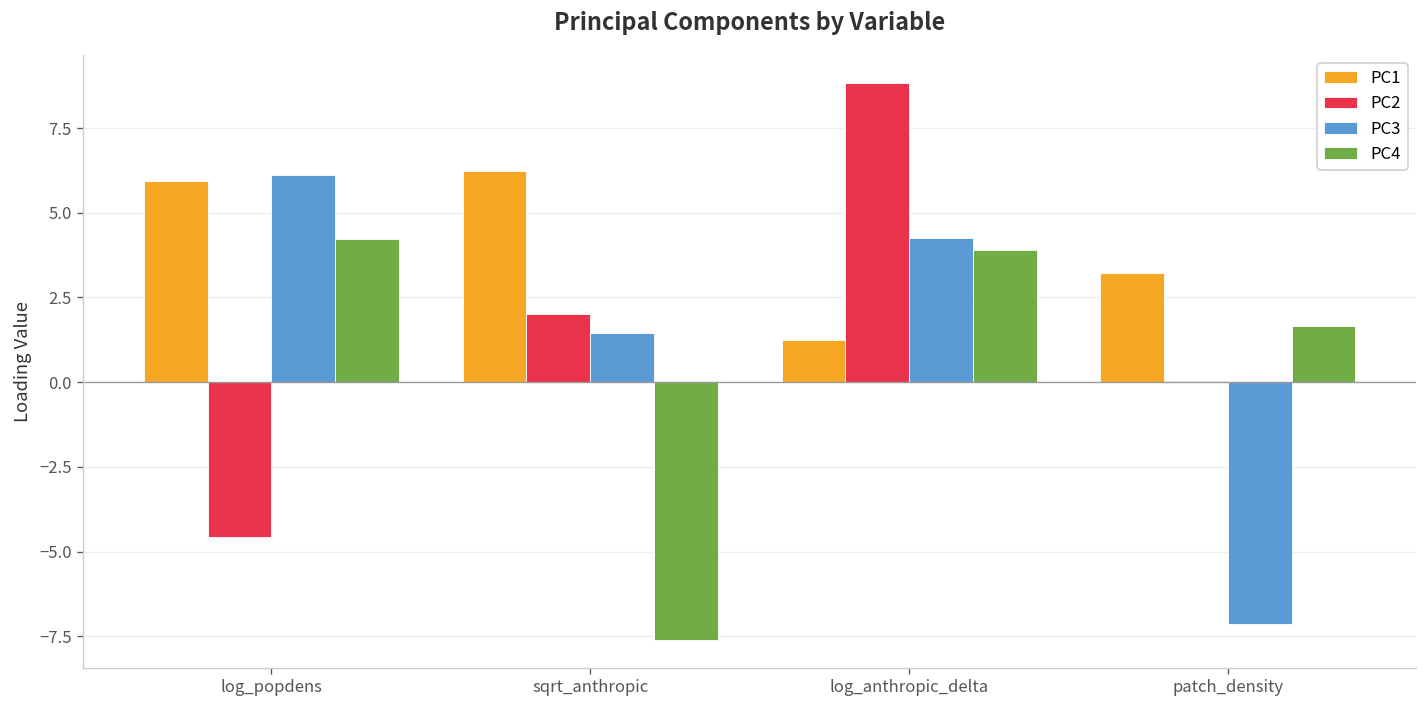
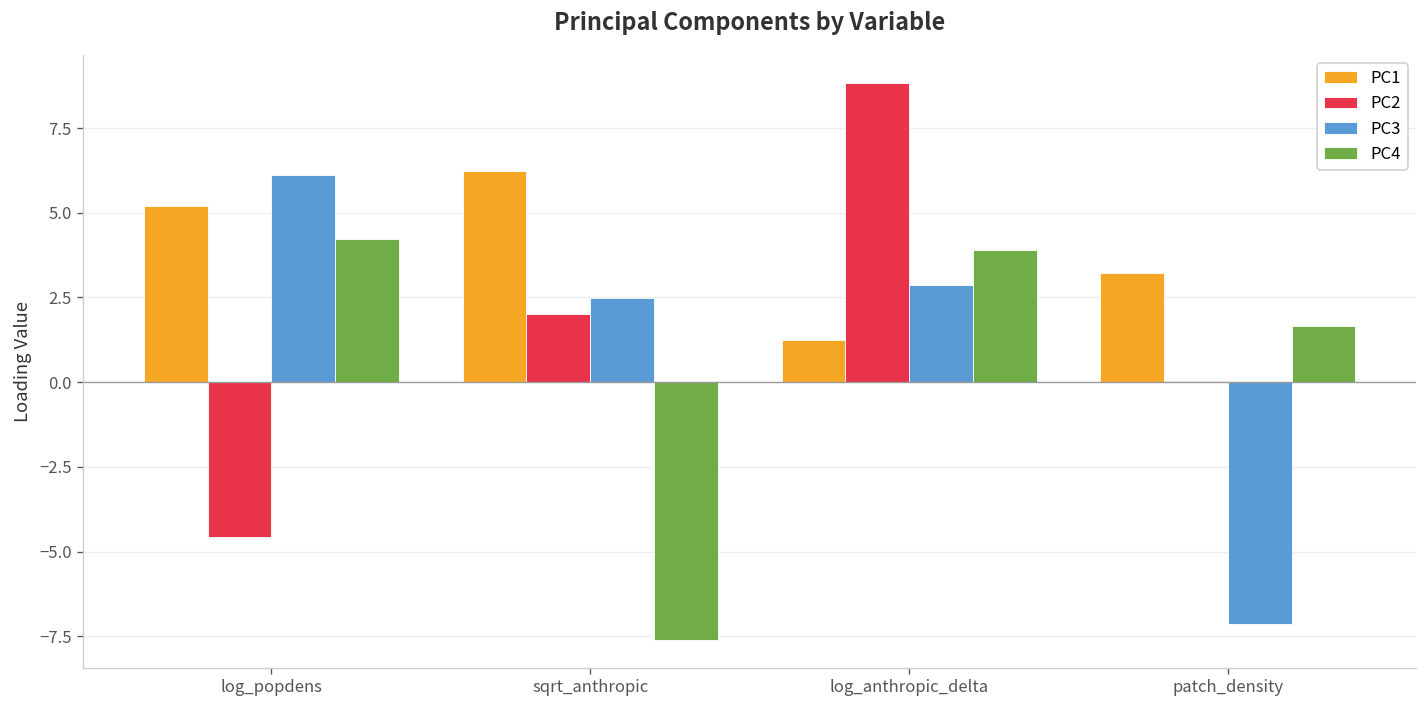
PC1, log_popdens: 5.9 -> 5.2
PC3, sqrt_anthropic: 1.4 -> 2.5
PC3, log_anthropic_delta: 4.2 -> 2.9
